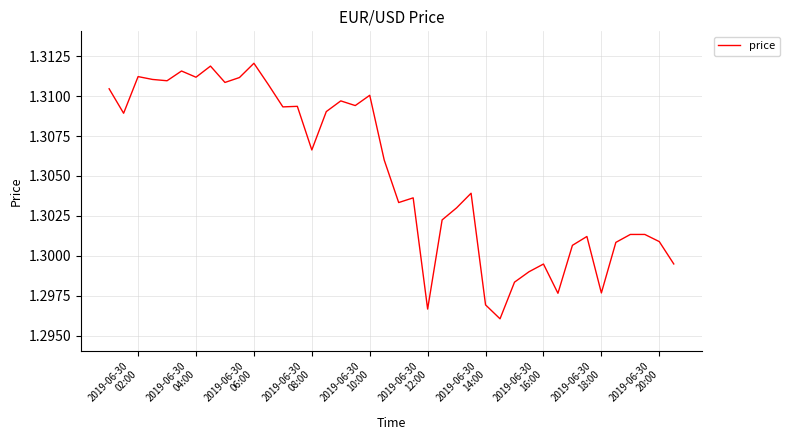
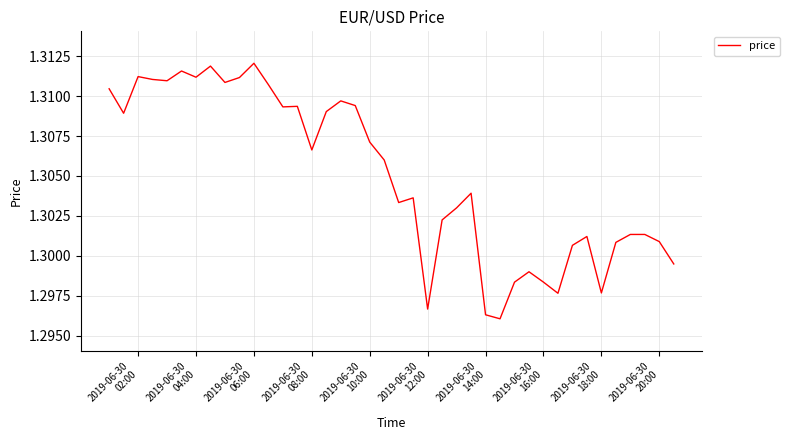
2019-06-30 10:00: 1.3101 -> 1.3071
2019-06-30 14:00: 1.2969 -> 1.2963
2019-06-30 16:00: 1.2995 -> 1.2984
